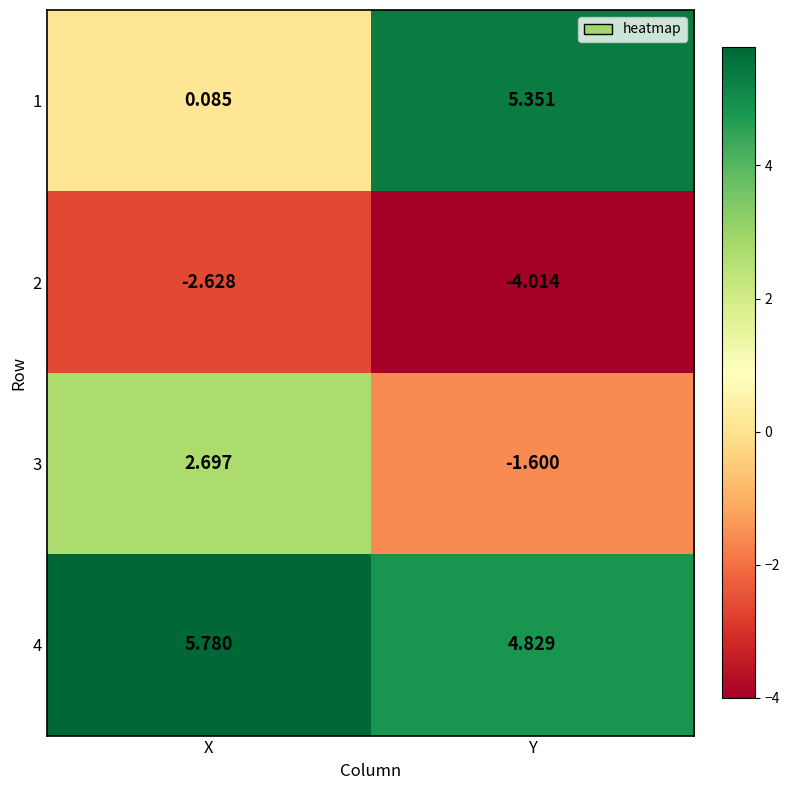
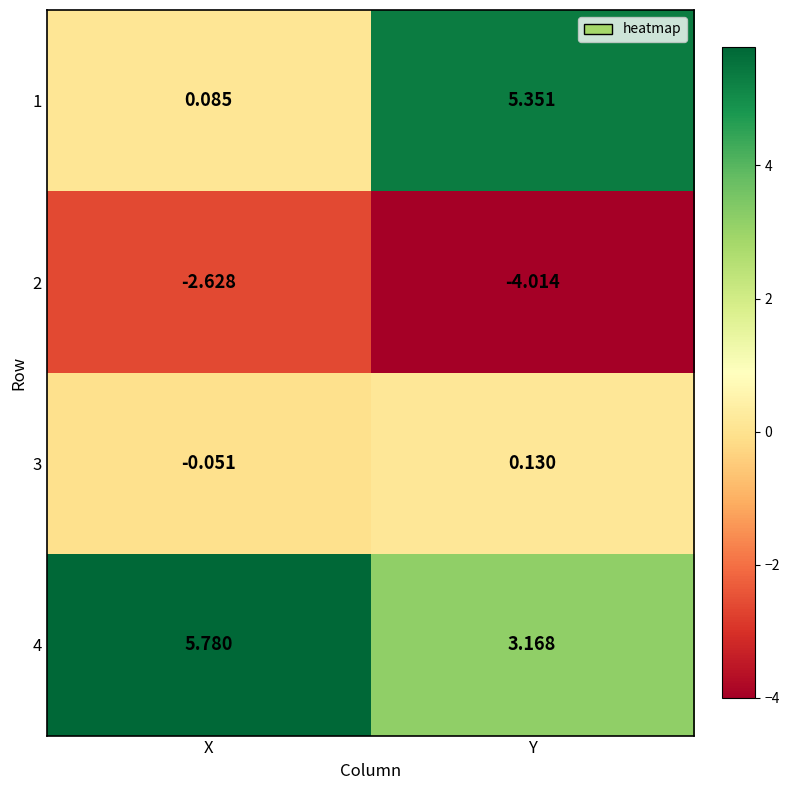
3, X: 2.697 -> -0.051
3, Y: -1.600 -> 0.130
4, Y: 4.829 -> 3.168
